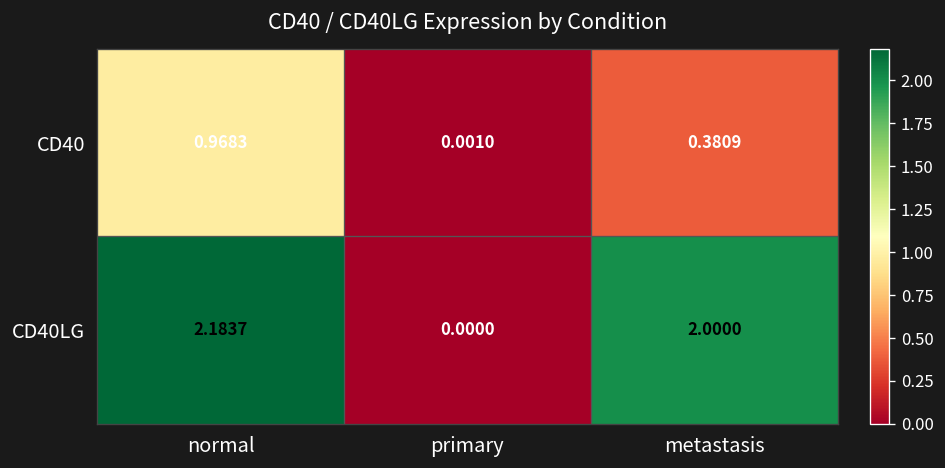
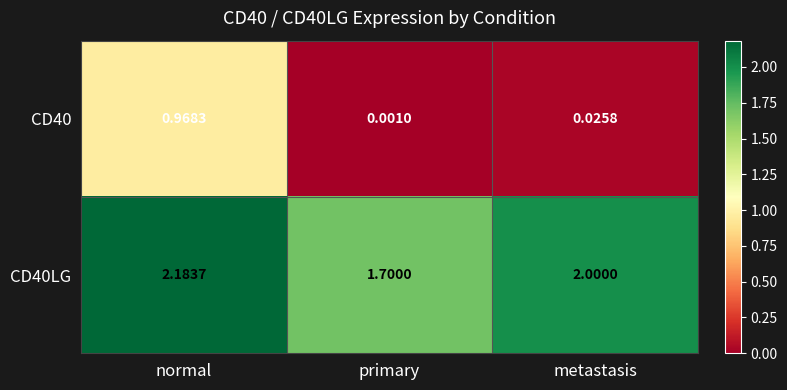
CD40, metastasis: 0.3809 -> 0.0258
CD40LG, primary: 0.0000 -> 1.7000
